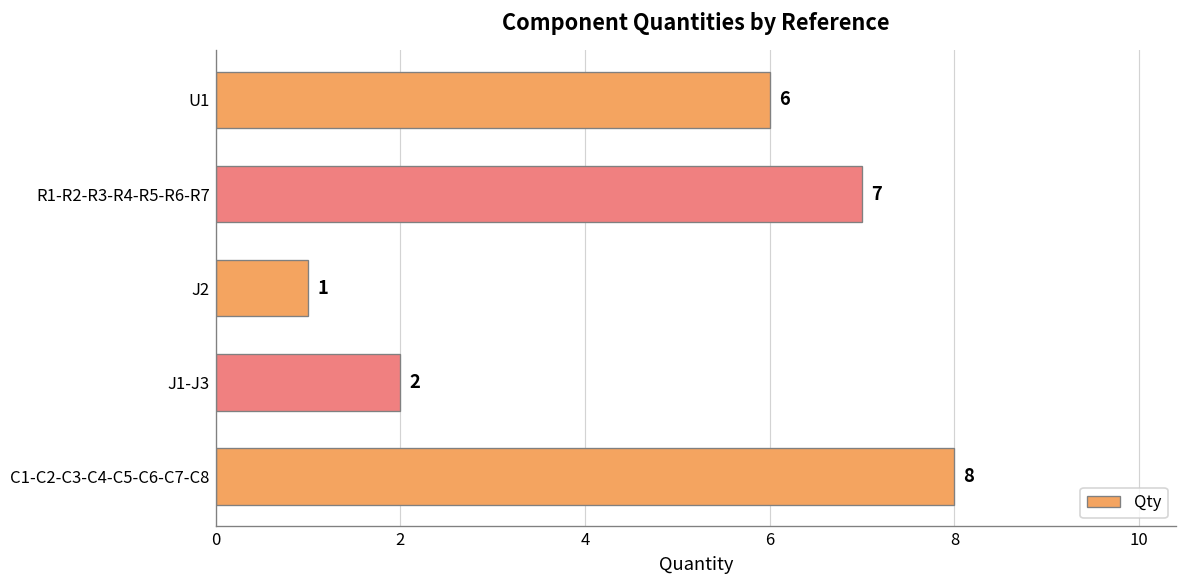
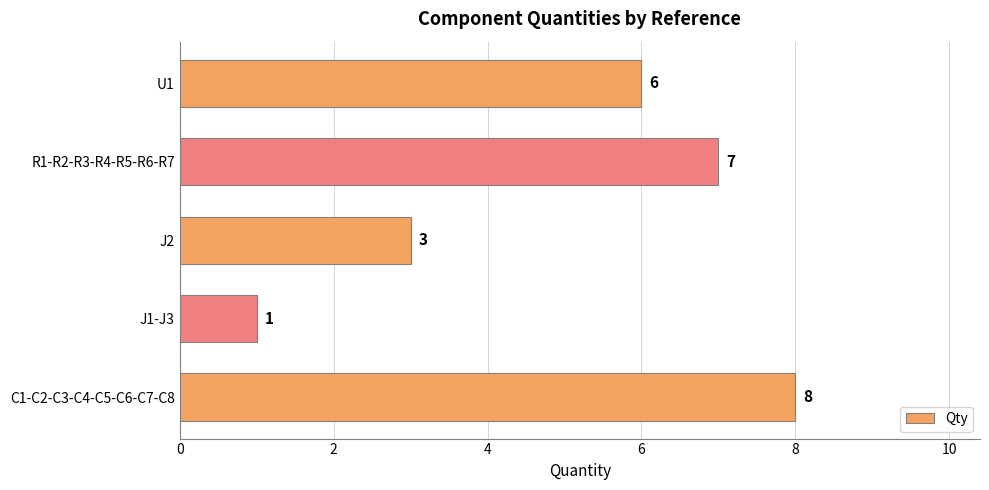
J2: 1 -> 3
J1-J3: 2 -> 1
